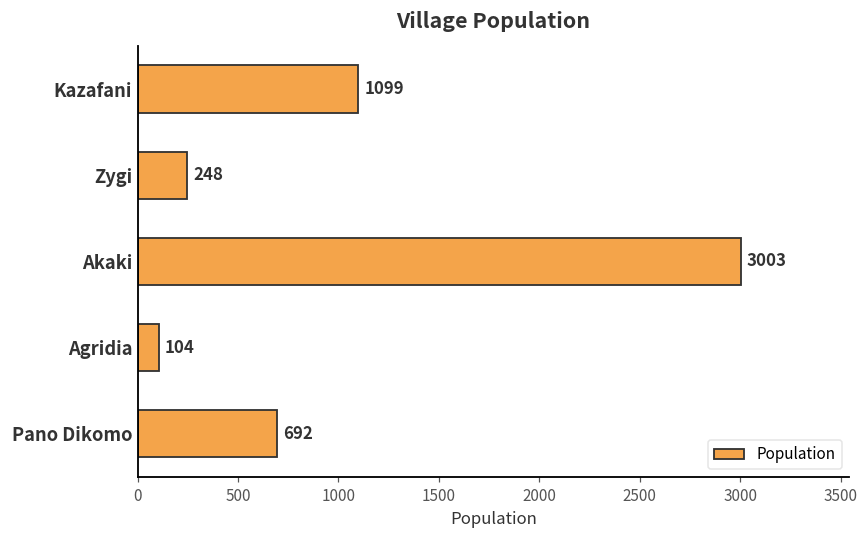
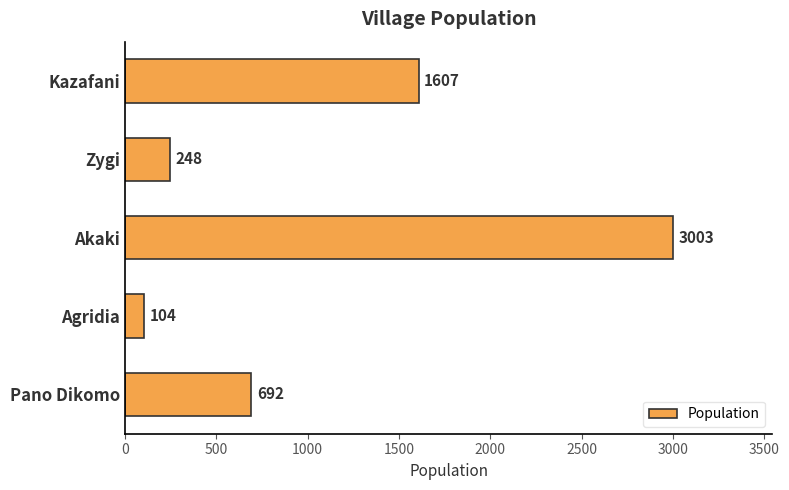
Kazafani: 1099 -> 1607
